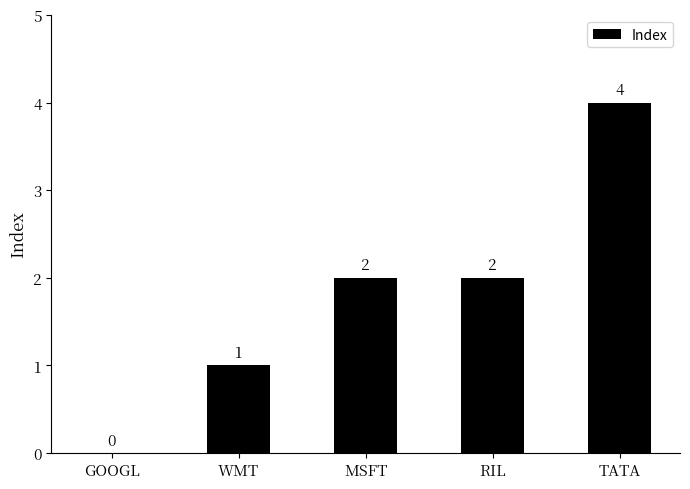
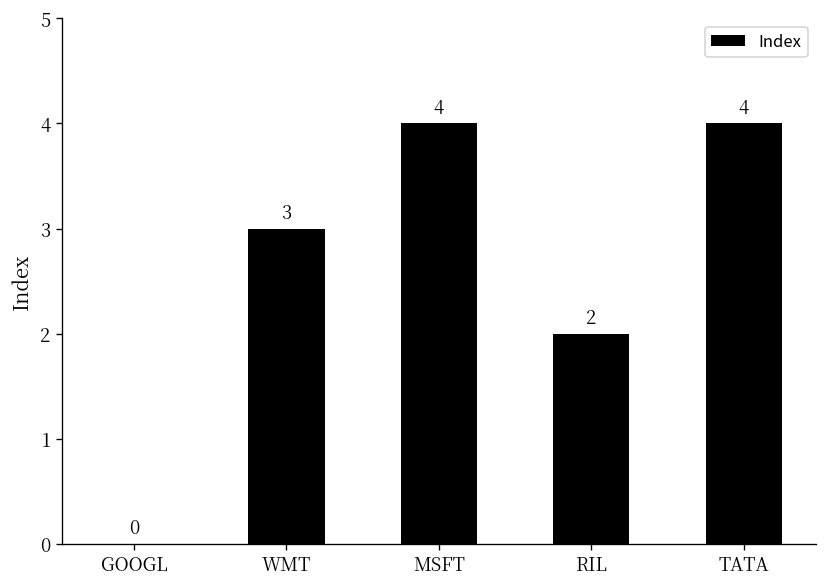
WMT: 1 -> 3
MSFT: 2 -> 4
